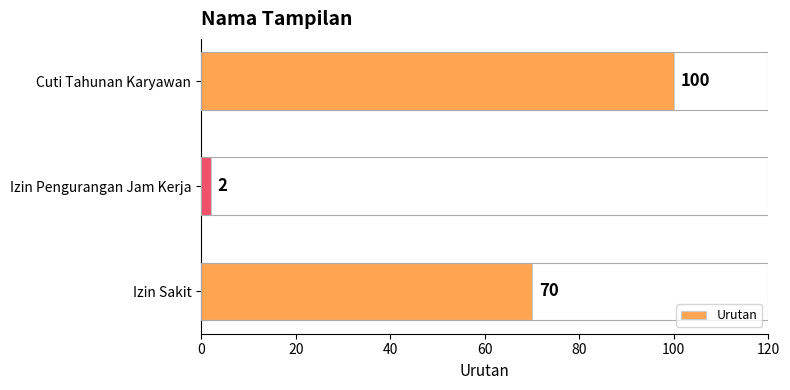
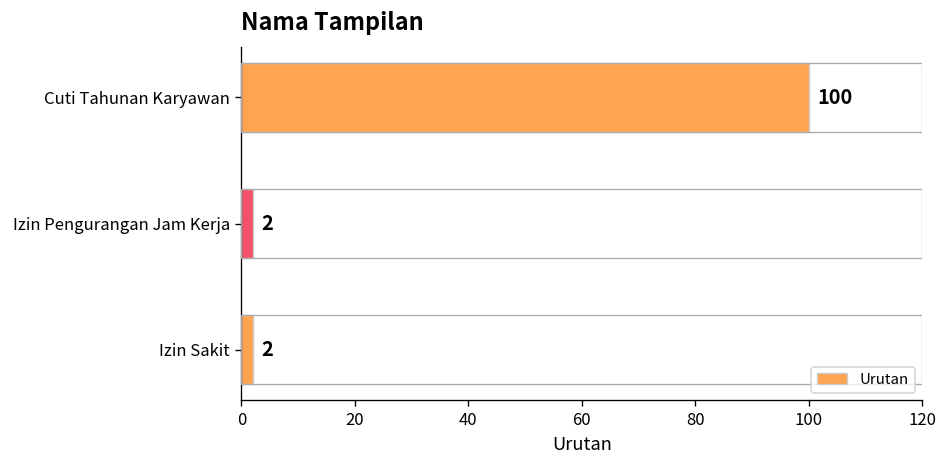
Izin Sakit: 70 -> 2
